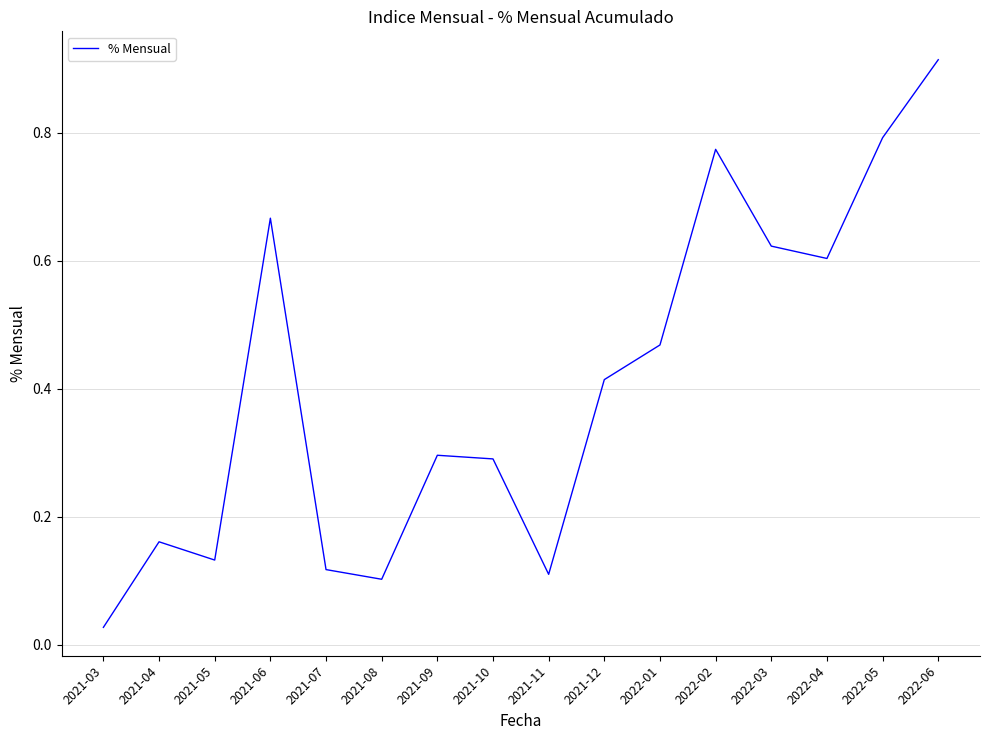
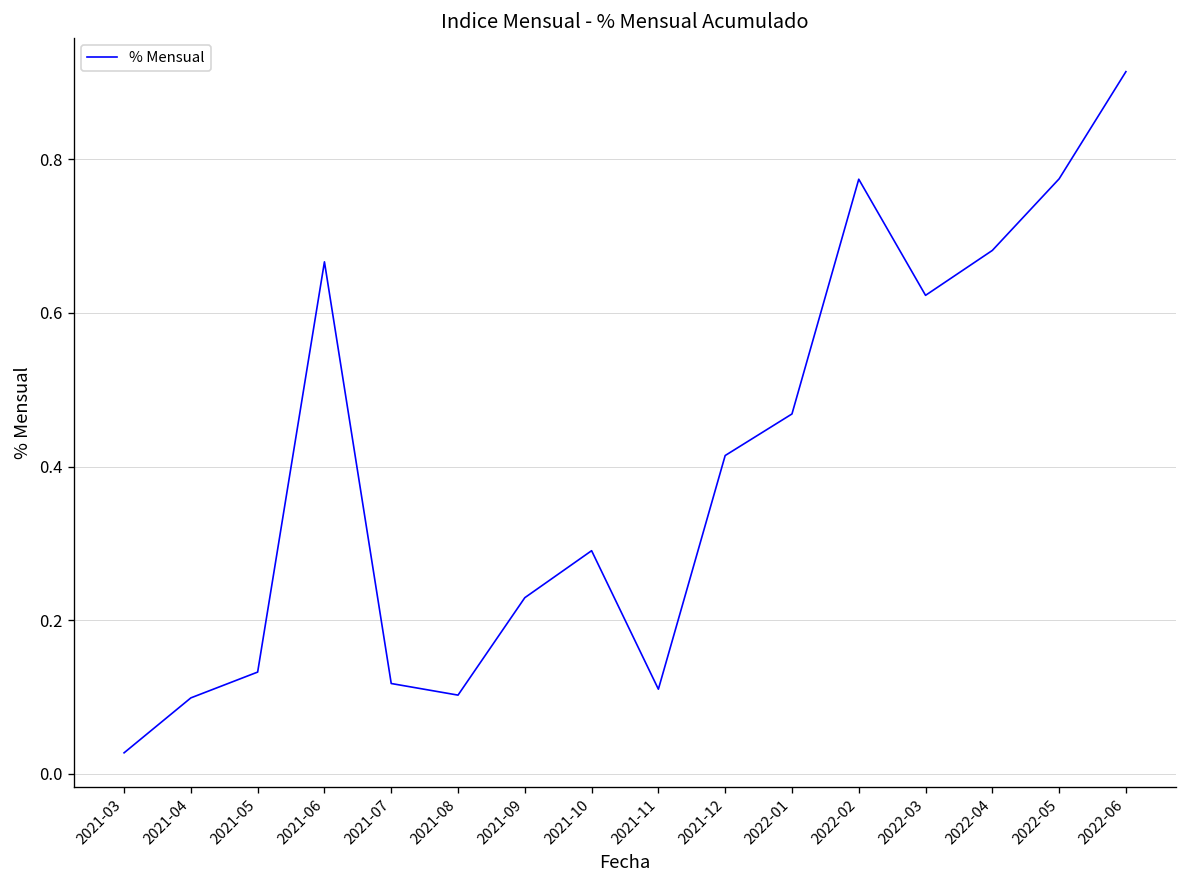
2021-04: 0.16 -> 0.10
2021-09: 0.30 -> 0.23
2022-04: 0.60 -> 0.68
2022-05: 0.79 -> 0.77
